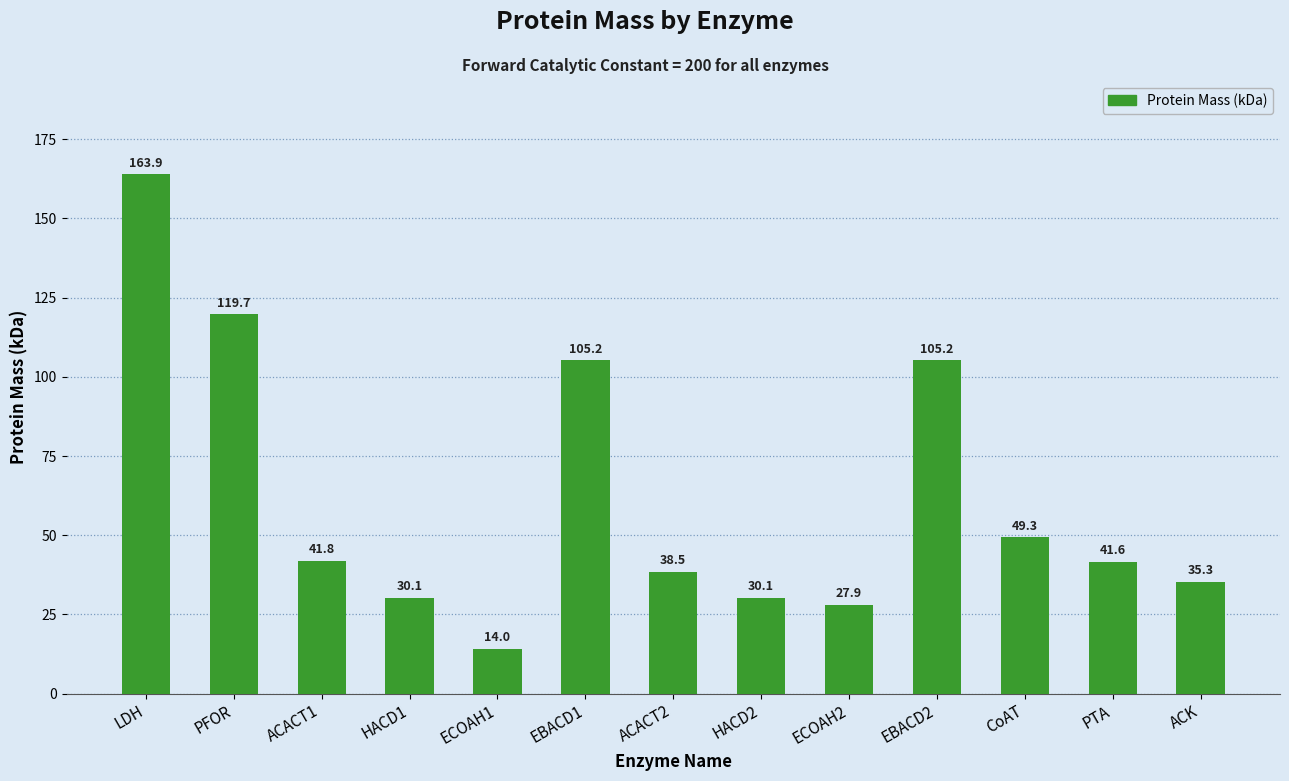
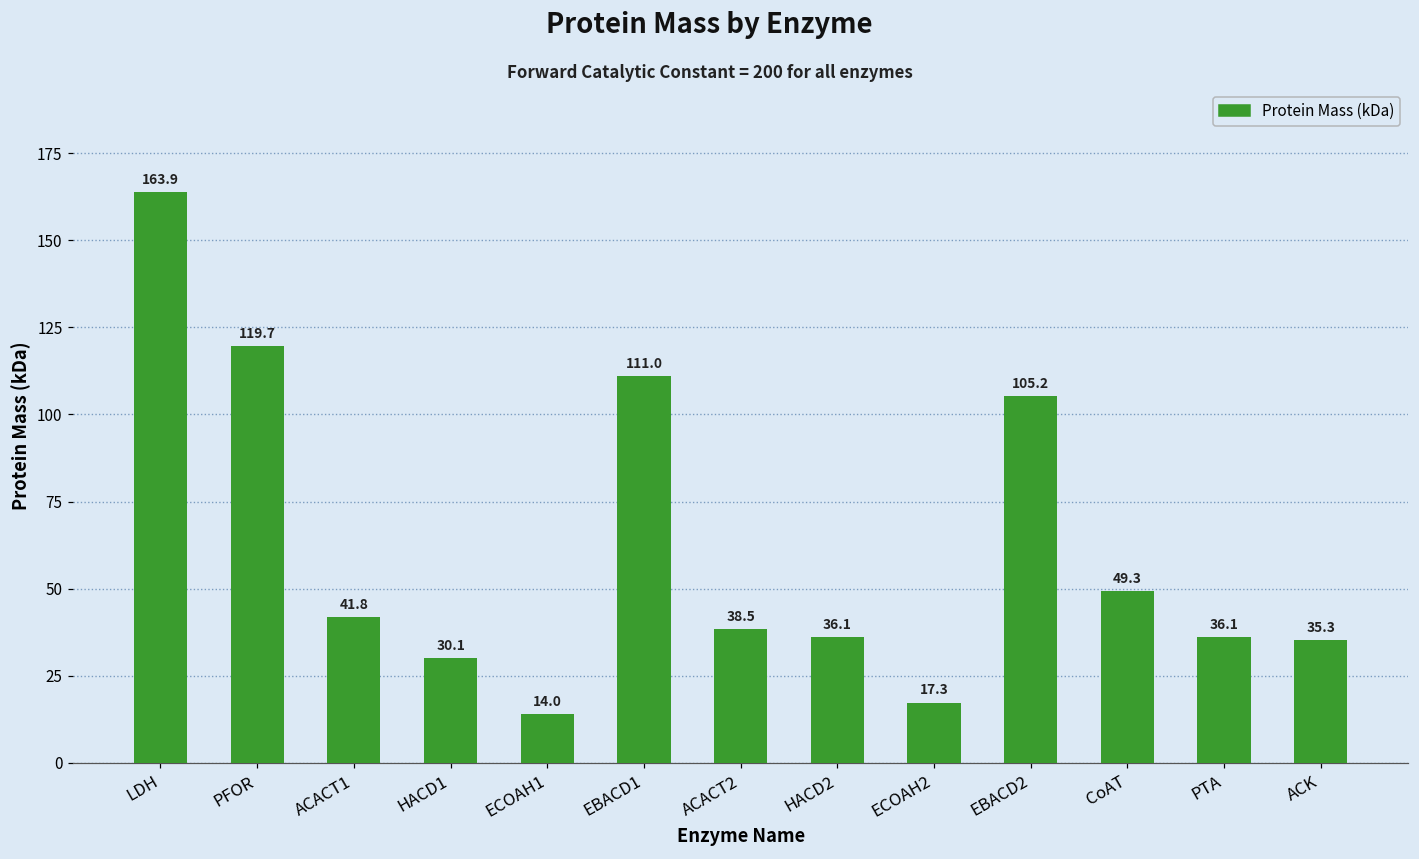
EBACD1: 105.2 -> 111.0
HACD2: 30.1 -> 36.1
ECOAH2: 27.9 -> 17.3
PTA: 41.6 -> 36.1
